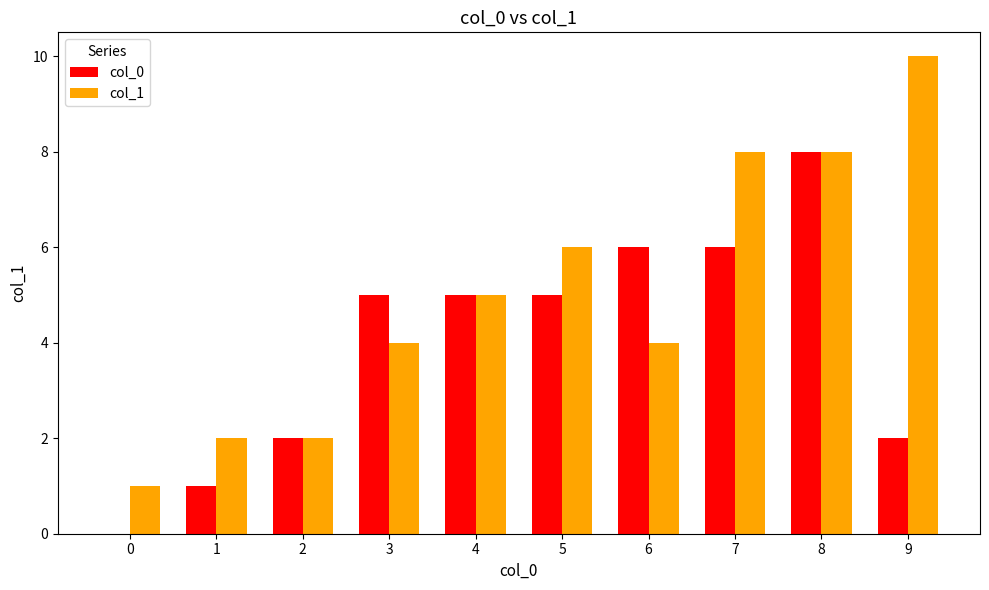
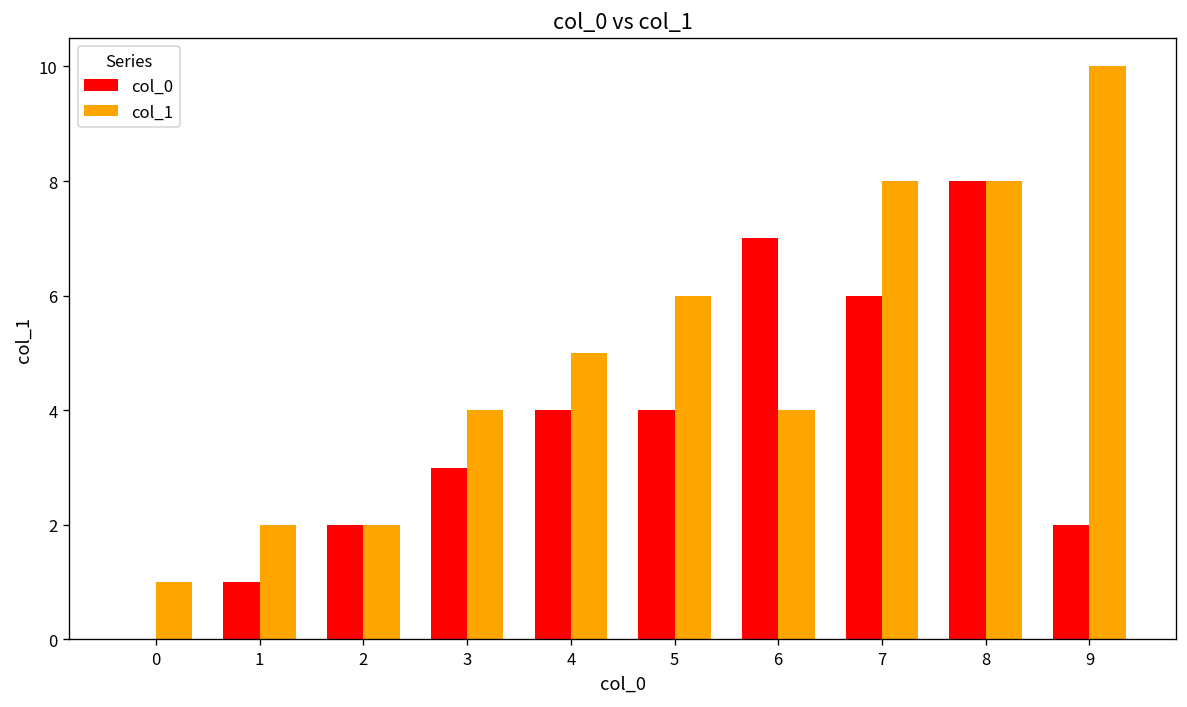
col_0, 3: 5 -> 3
col_0, 4: 5 -> 4
col_0, 5: 5 -> 4
col_0, 6: 6 -> 7
